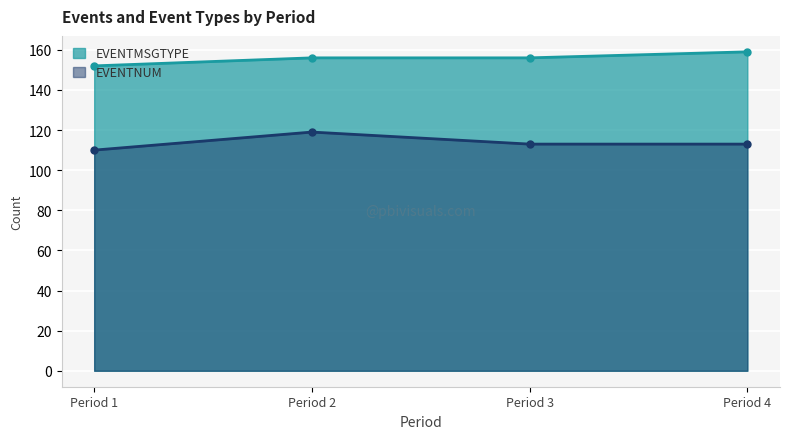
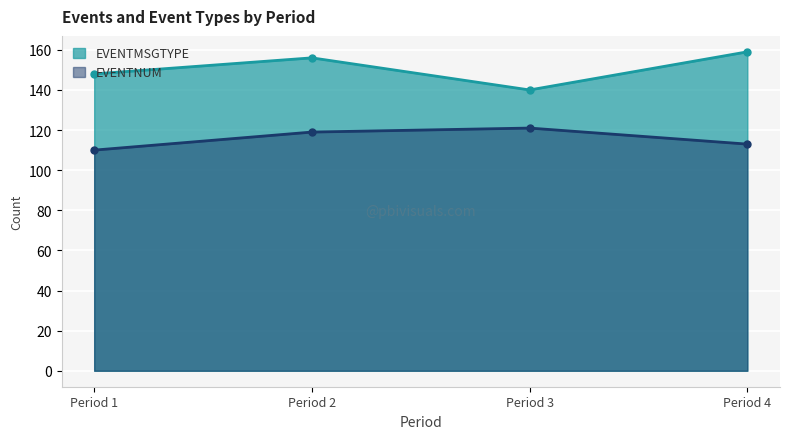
EVENTMSGTYPE, Period 1: 152 -> 148
EVENTMSGTYPE, Period 3: 156 -> 140
EVENTNUM, Period 3: 113 -> 121
